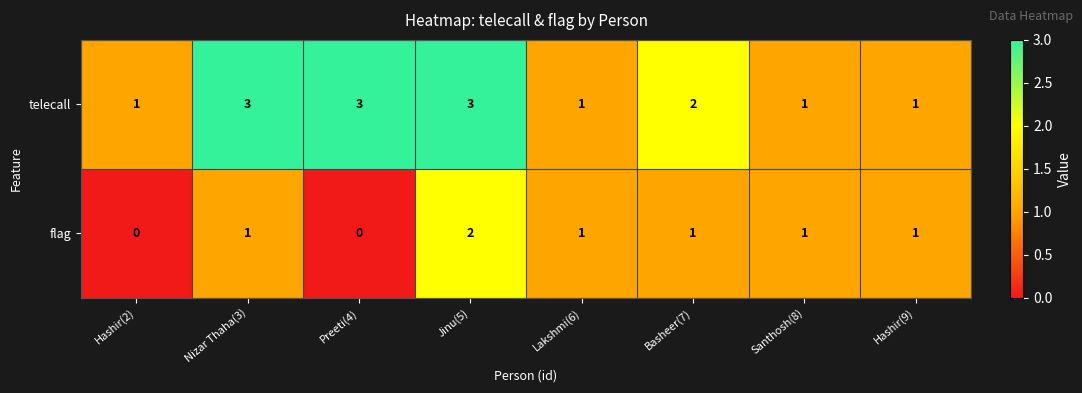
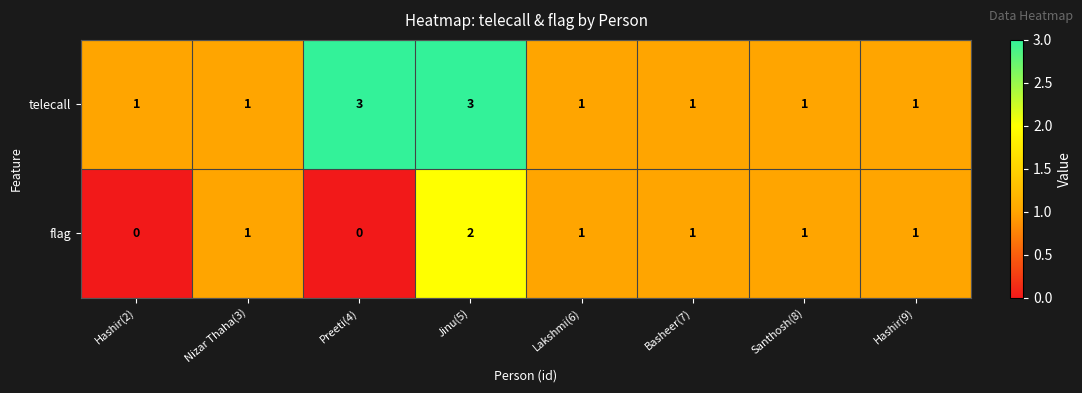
telecall, Nizar Thaha(3): 3 -> 1
telecall, Basheer(7): 2 -> 1
